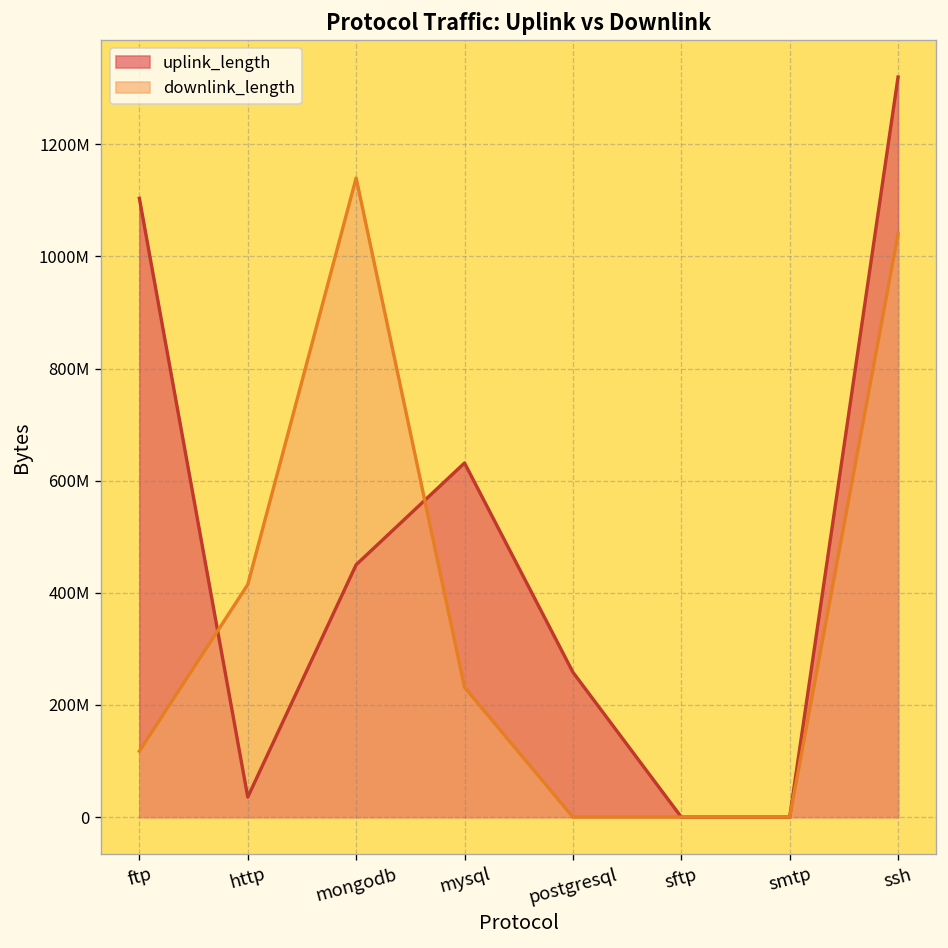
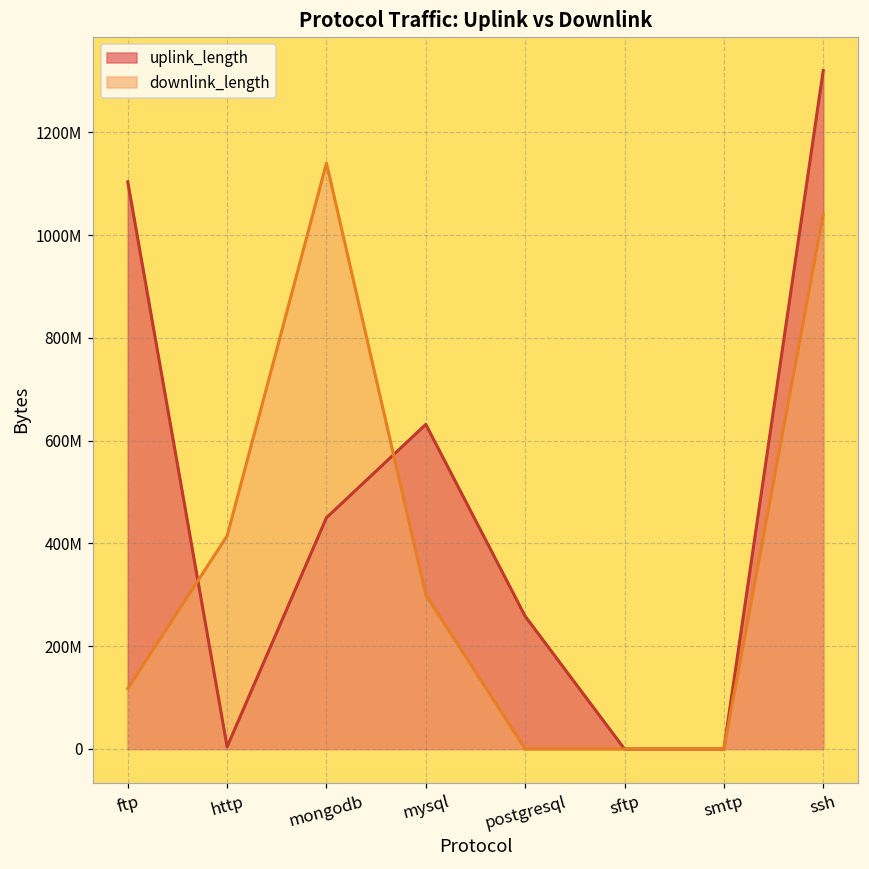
uplink_length, http: 40000000 -> 0
downlink_length, mysql: 230000000 -> 300000000
